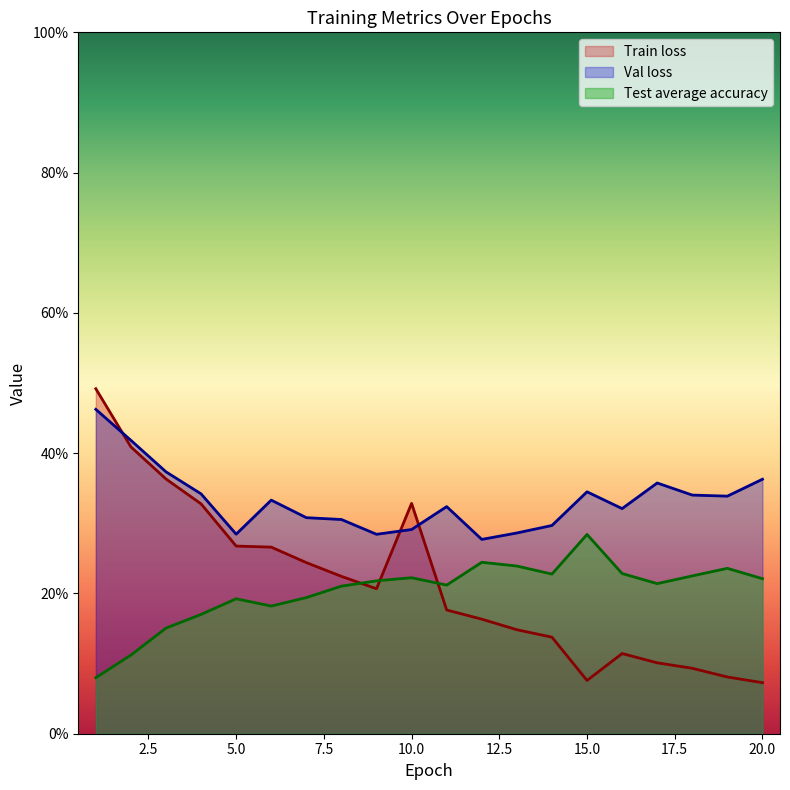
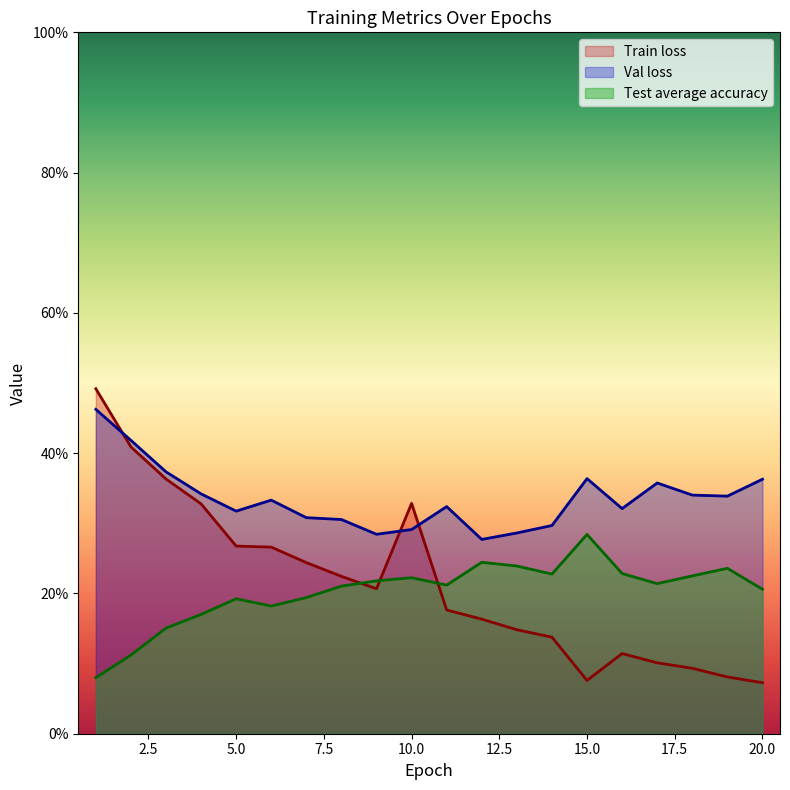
Val loss, 5.0: 28% -> 32%
Val loss, 15.0: 34% -> 36%
Test average accuracy, 20.0: 22% -> 21%
